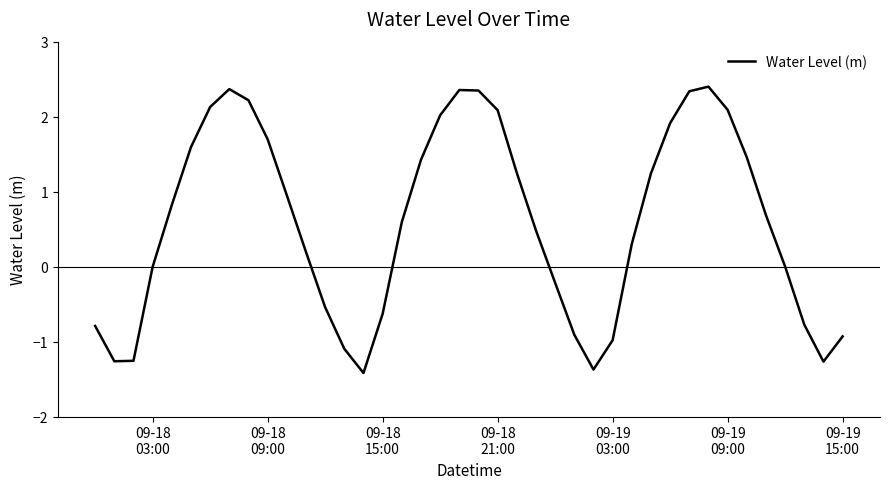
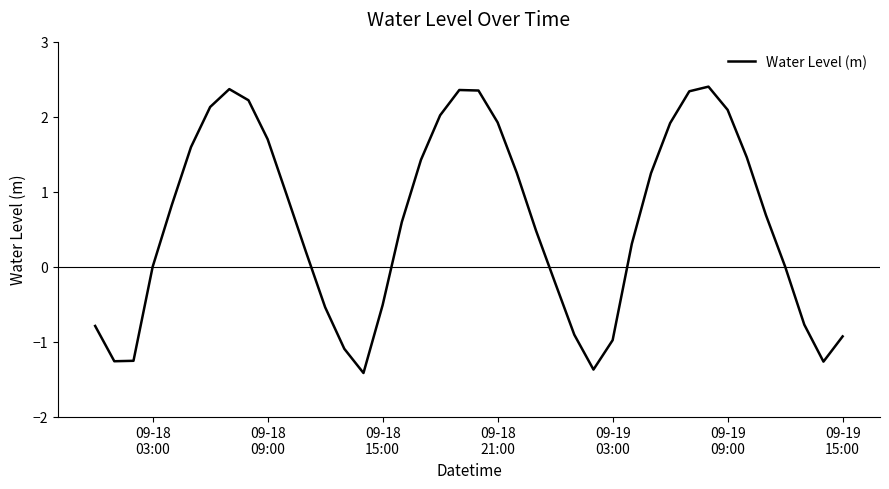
09-18 15:00: -0.6 -> -0.5
09-18 21:00: 2.1 -> 1.9
